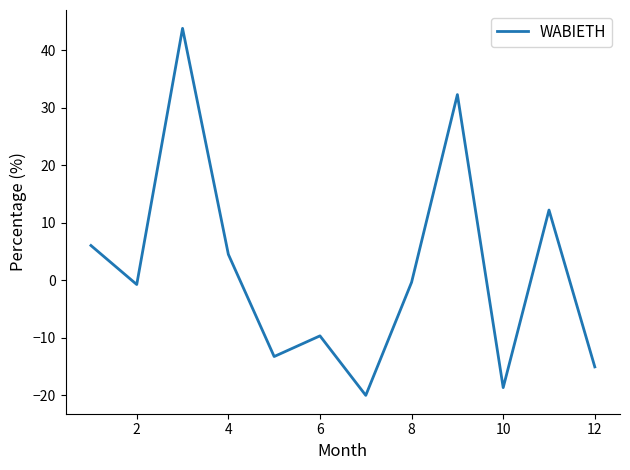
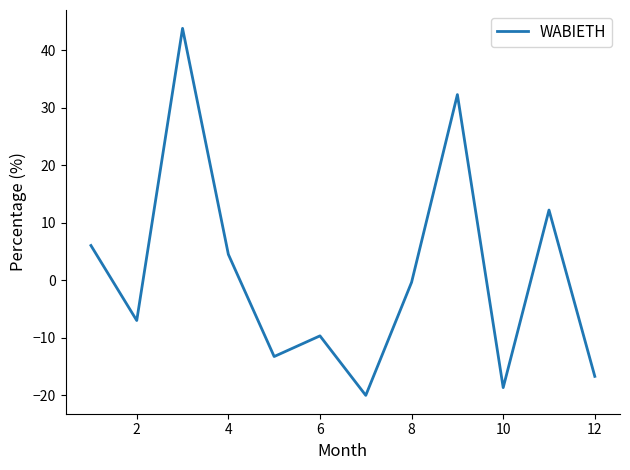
2: -1 -> -7
12: -15 -> -17
